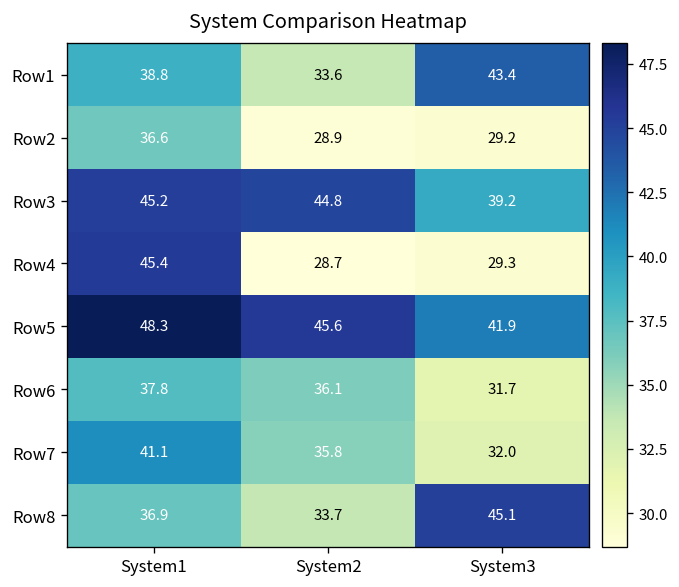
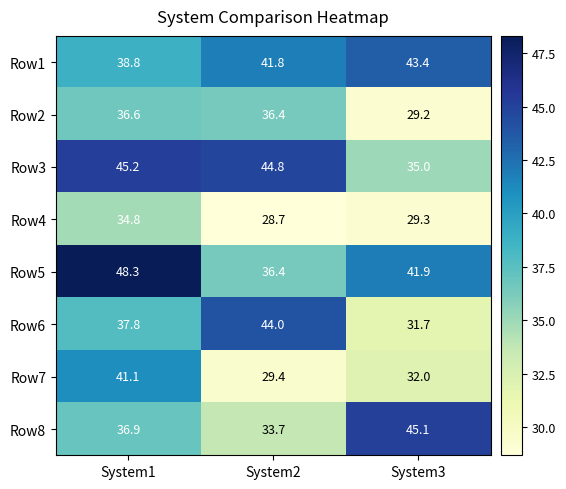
Row1, System2: 33.6 -> 41.8
Row2, System2: 28.9 -> 36.4
Row3, System3: 39.2 -> 35.0
Row4, System1: 45.4 -> 34.8
Row5, System2: 45.6 -> 36.4
Row6, System2: 36.1 -> 44.0
Row7, System2: 35.8 -> 29.4
